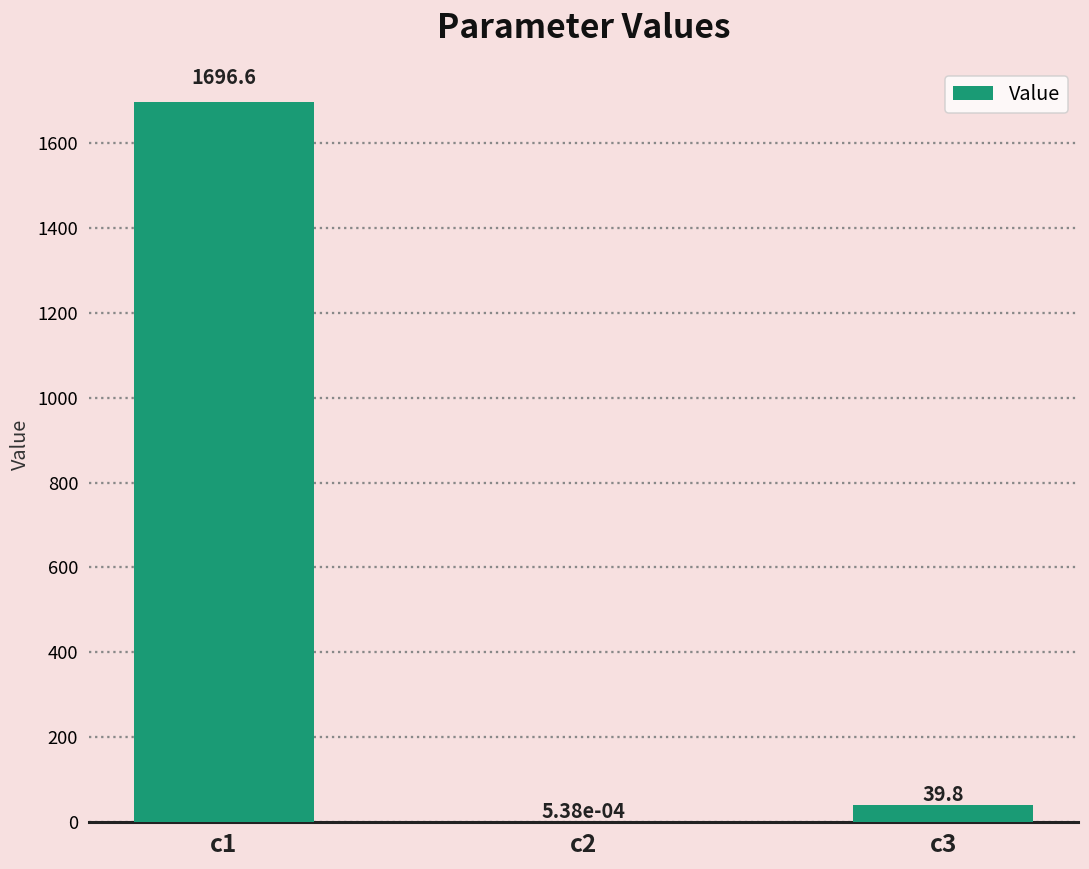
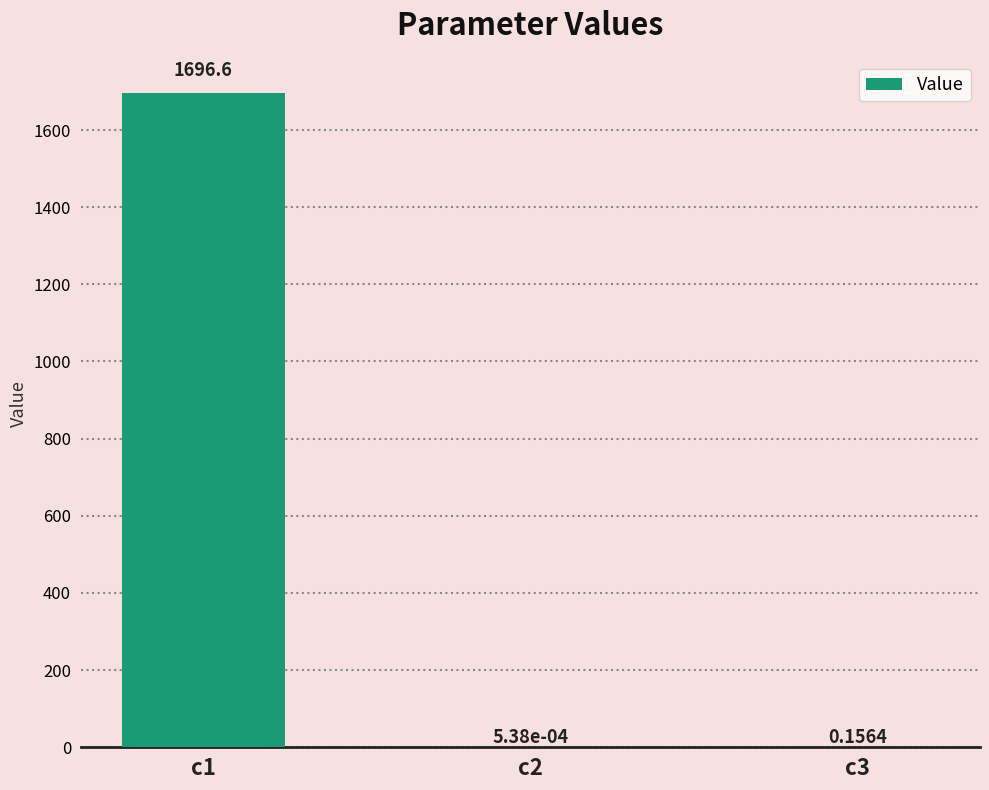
c3: 39.8 -> 0.1564
